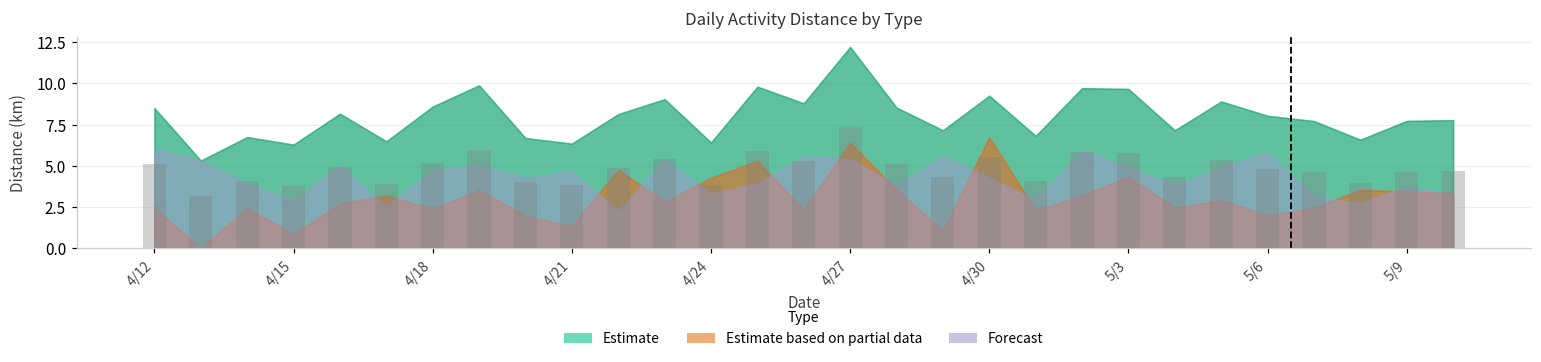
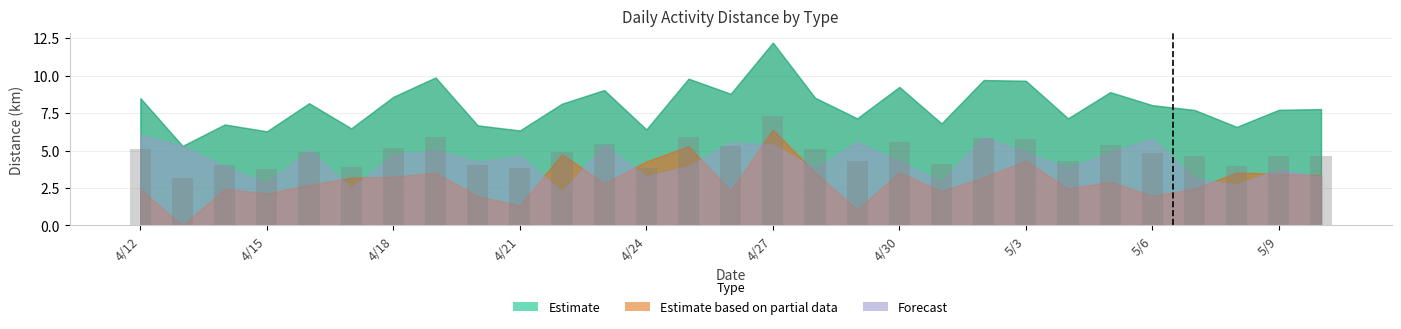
Estimate based on partial data, 4/15: 0.9 -> 2.1
Estimate based on partial data, 4/18: 2.4 -> 3.3
Estimate based on partial data, 4/30: 6.7 -> 3.6
